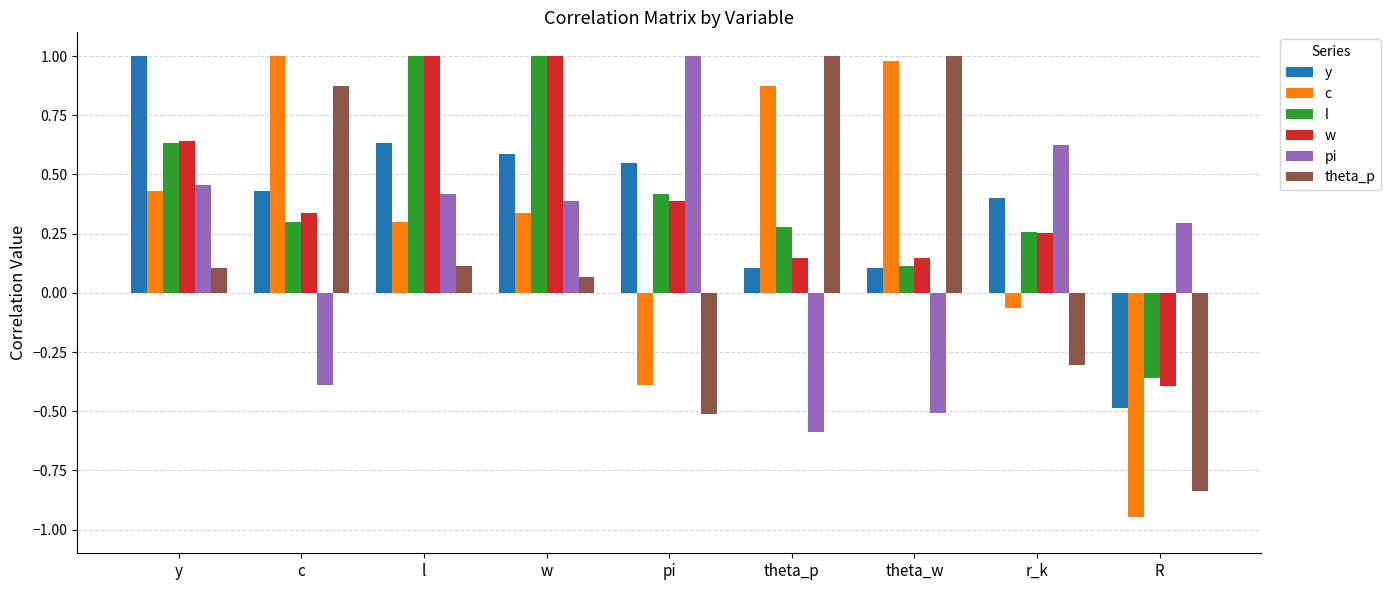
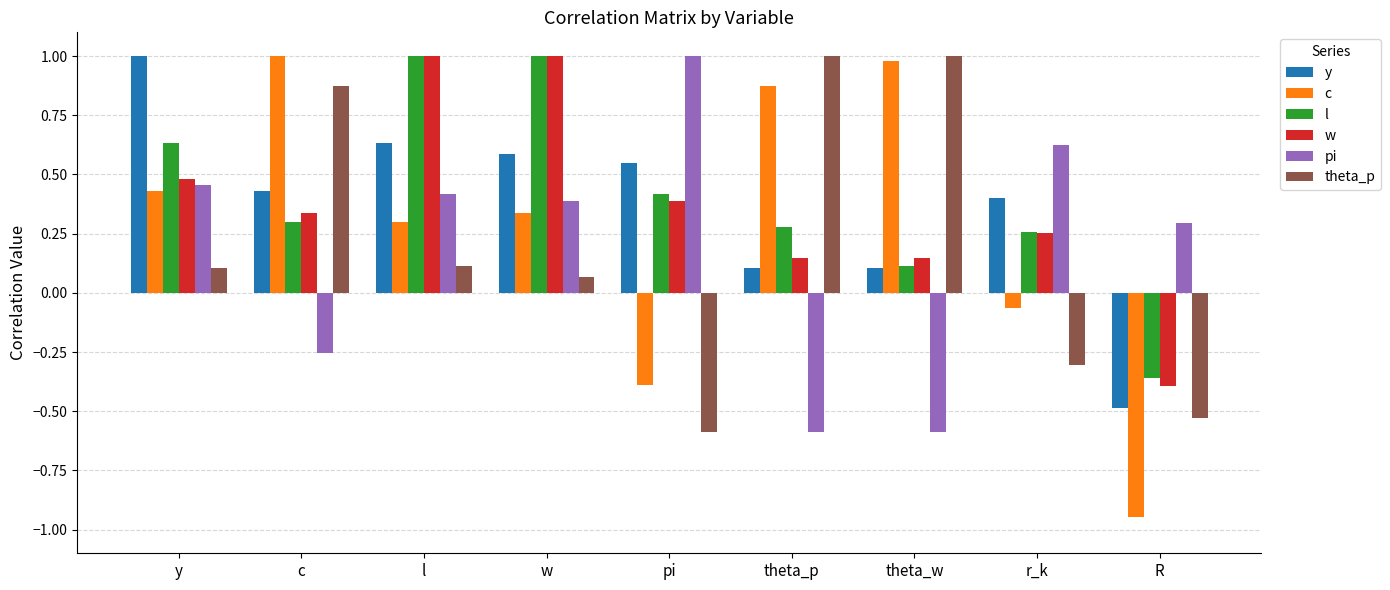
w, y: 0.64 -> 0.48
pi, c: -0.39 -> -0.26
theta_p, pi: -0.51 -> -0.59
pi, theta_w: -0.51 -> -0.59
theta_p, R: -0.84 -> -0.53
